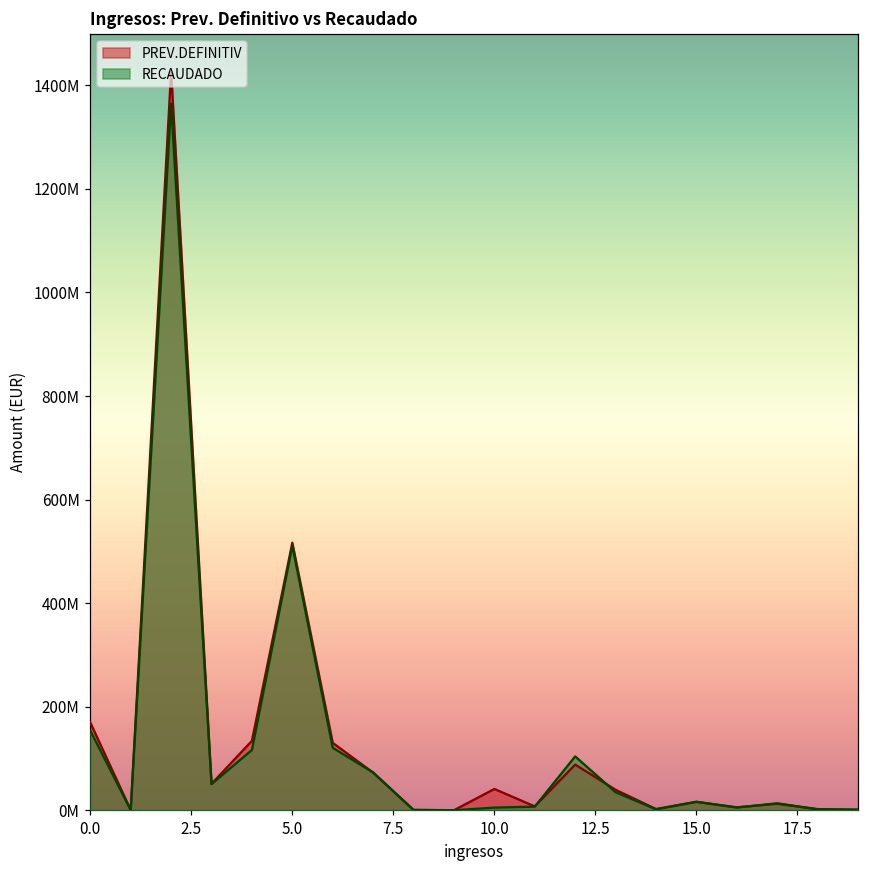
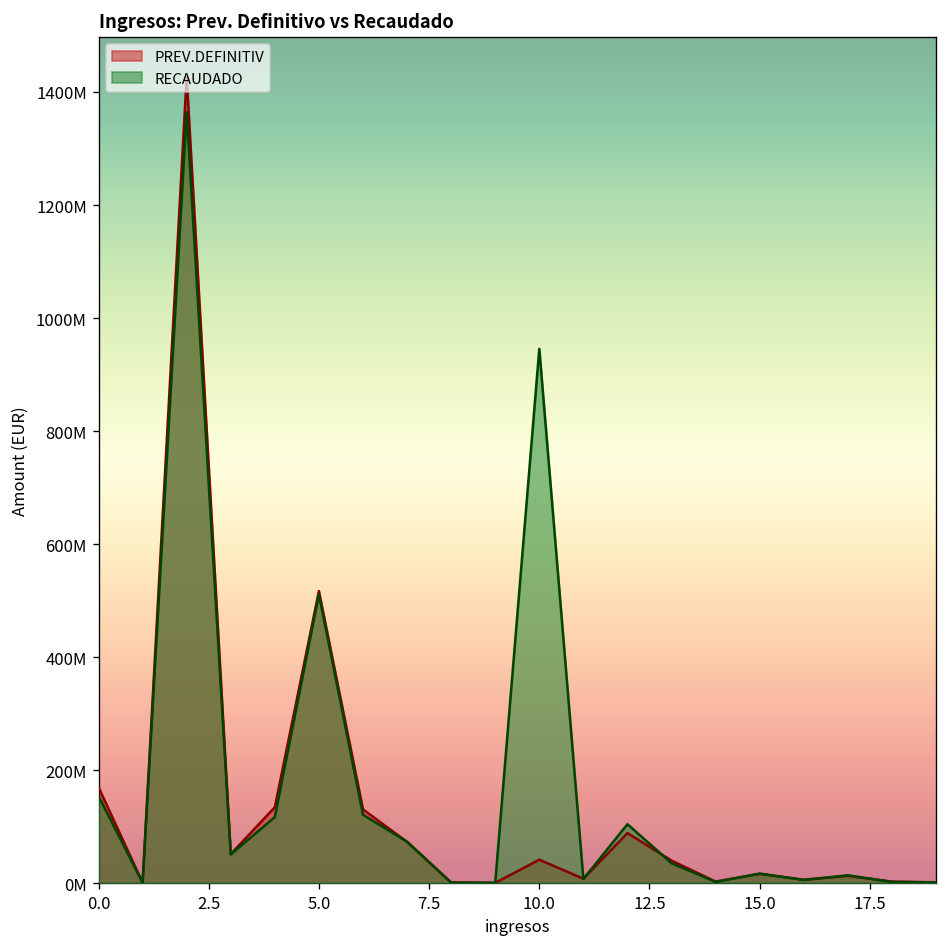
RECAUDADO, 10.0: 10000000 -> 950000000
